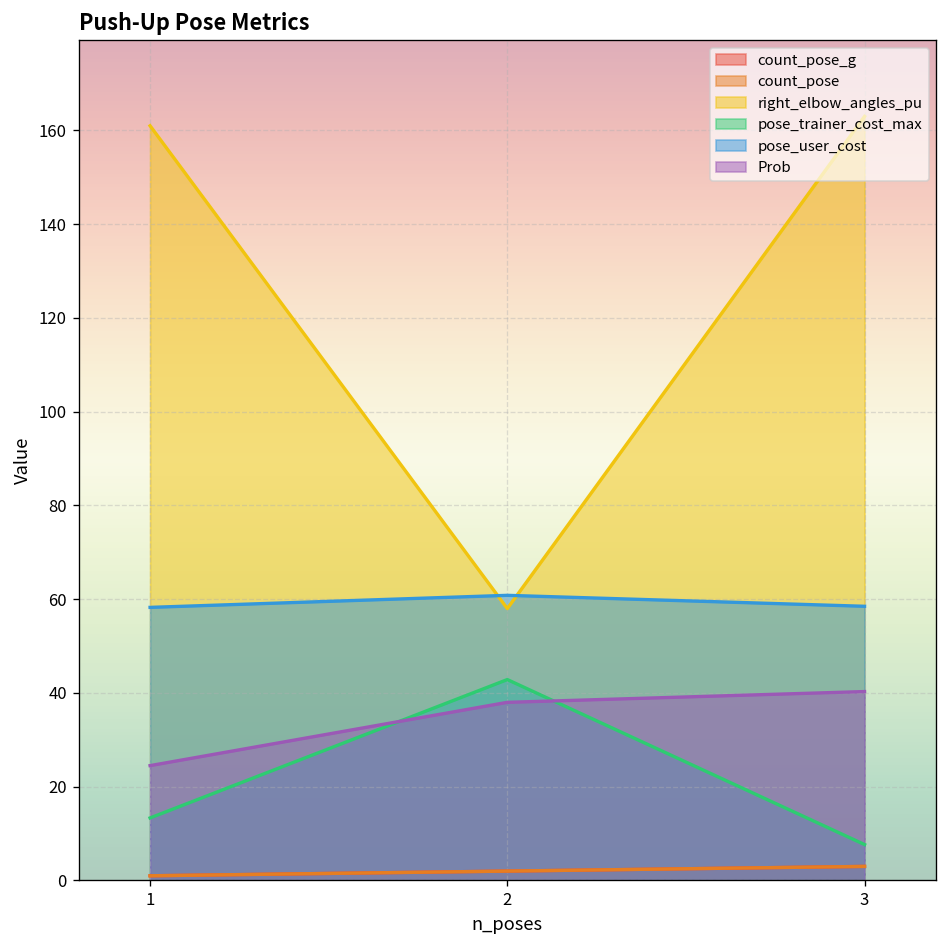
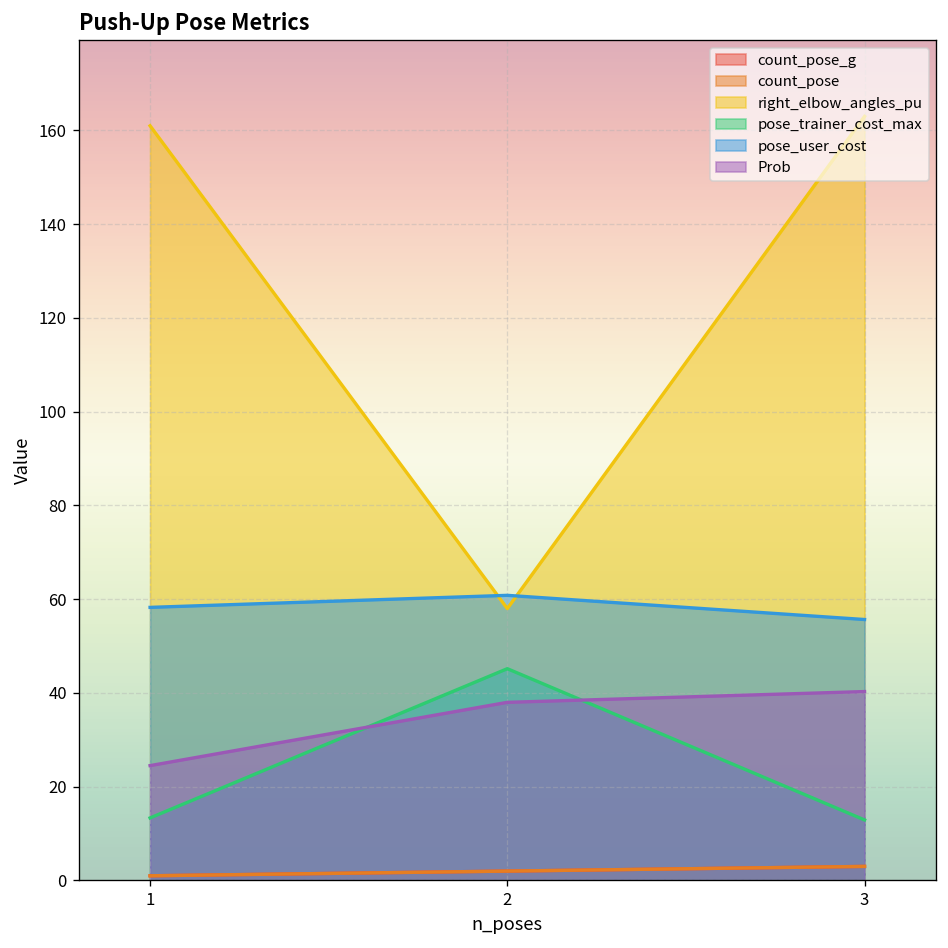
pose_trainer_cost_max, 2: 43 -> 45
pose_trainer_cost_max, 3: 8 -> 13
pose_user_cost, 3: 58 -> 56
